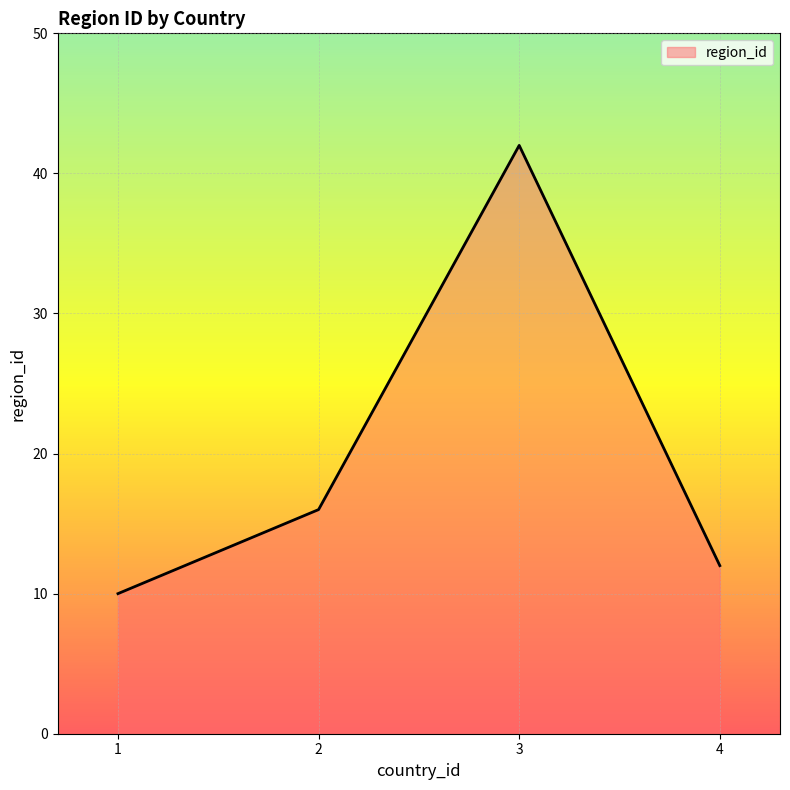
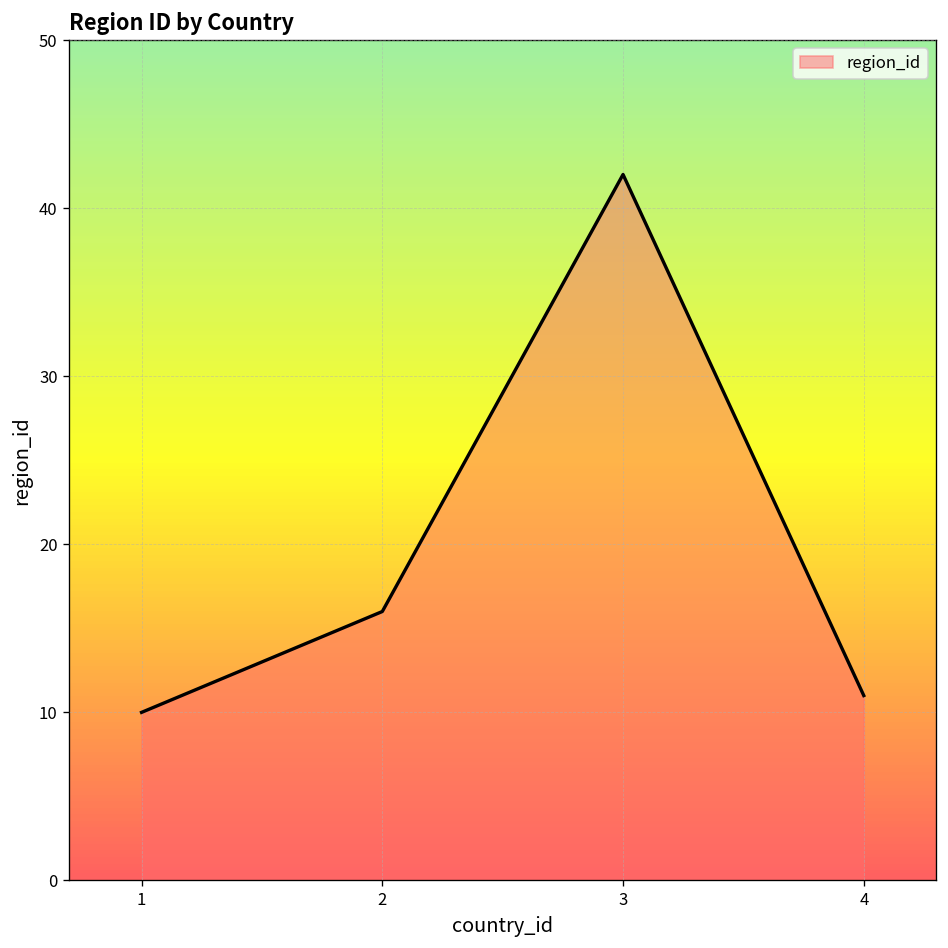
4: 12 -> 11
